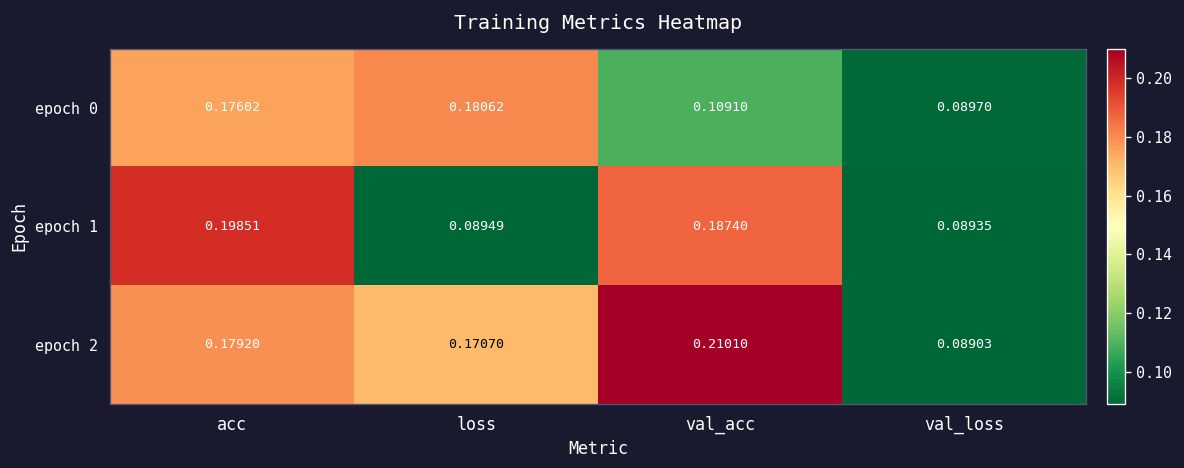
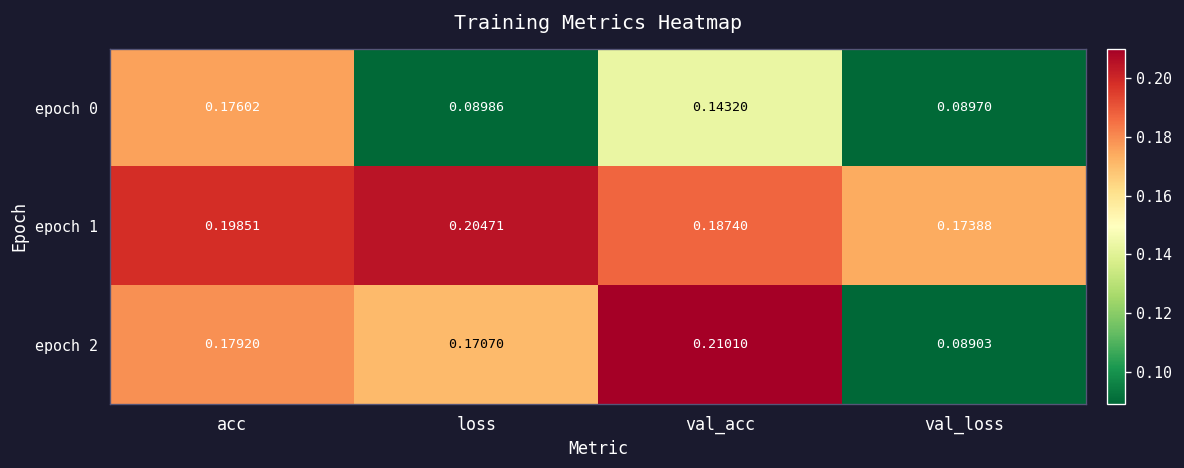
epoch 0, loss: 0.18062 -> 0.08986
epoch 0, val_acc: 0.10910 -> 0.14320
epoch 1, loss: 0.08949 -> 0.20471
epoch 1, val_loss: 0.08935 -> 0.17388
